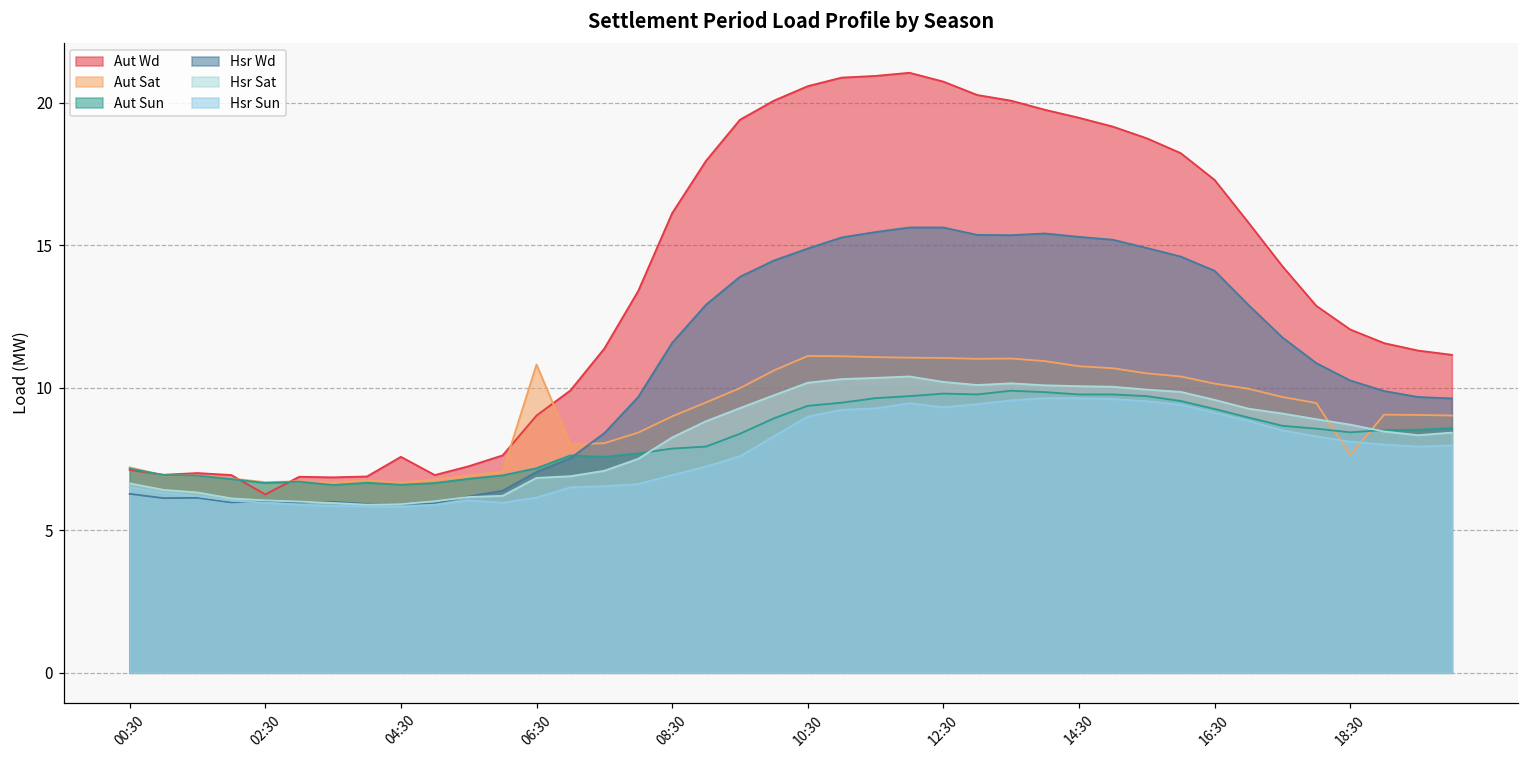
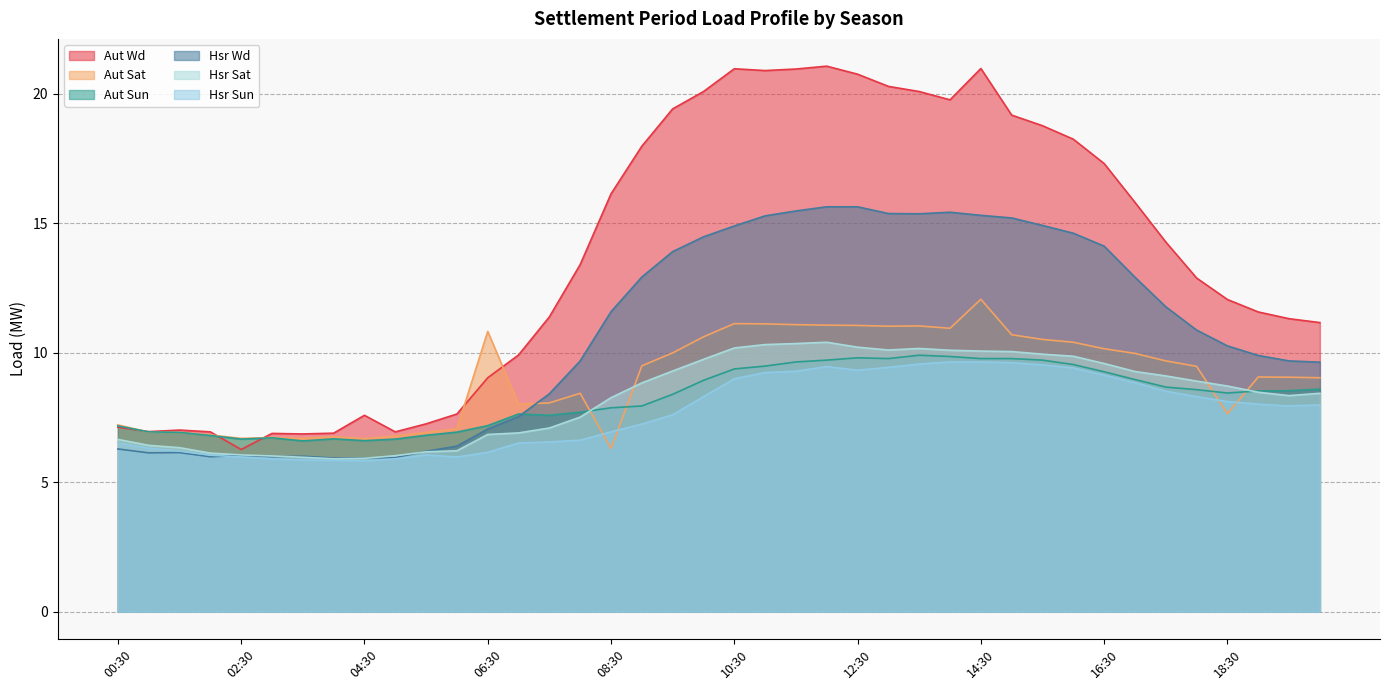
Aut Sat, 08:30: 9.0 -> 6.3
Aut Wd, 10:30: 20.6 -> 21.0
Aut Wd, 14:30: 19.5 -> 21.0
Aut Sat, 14:30: 10.8 -> 12.1
